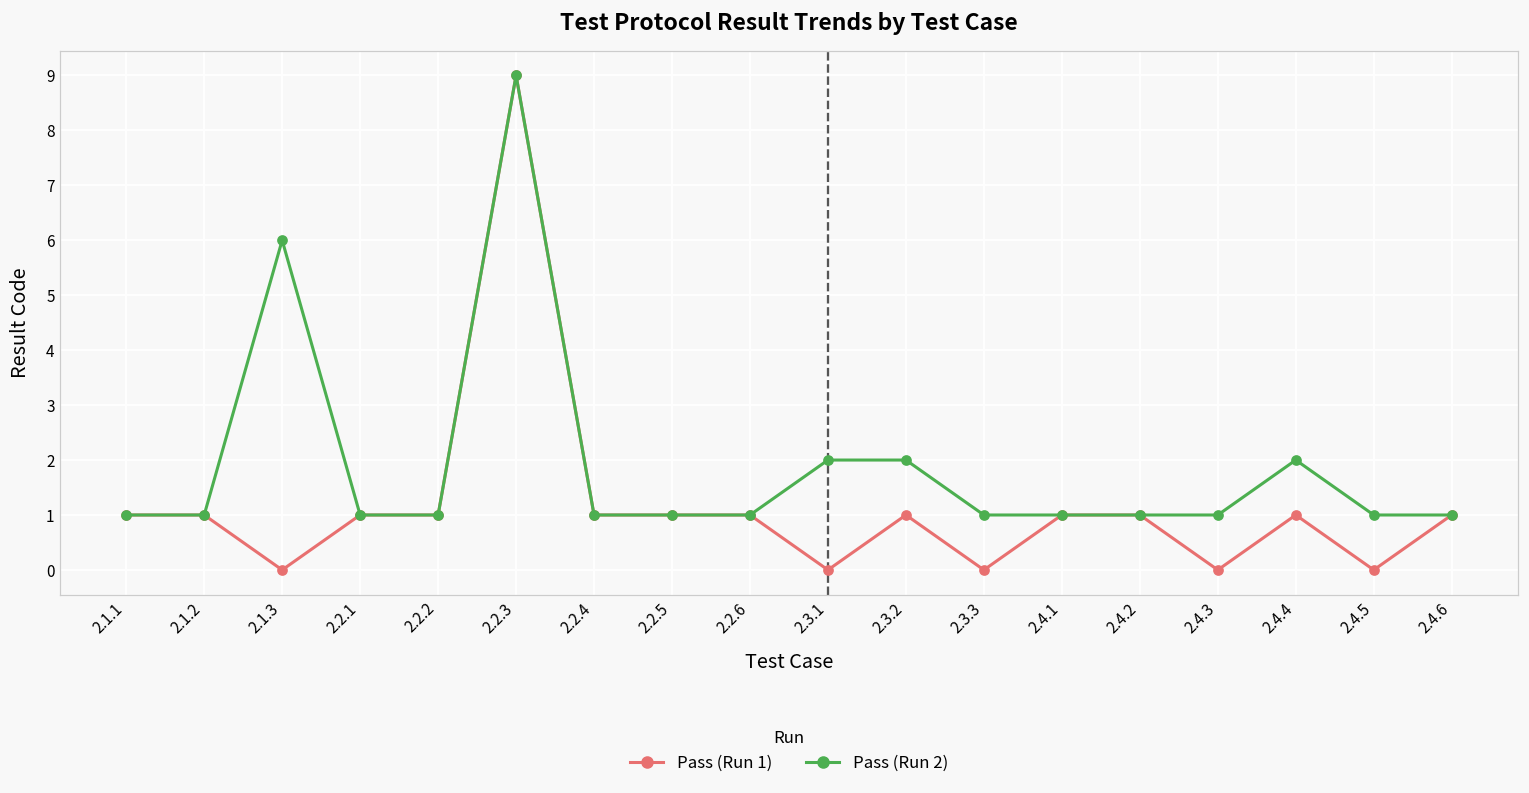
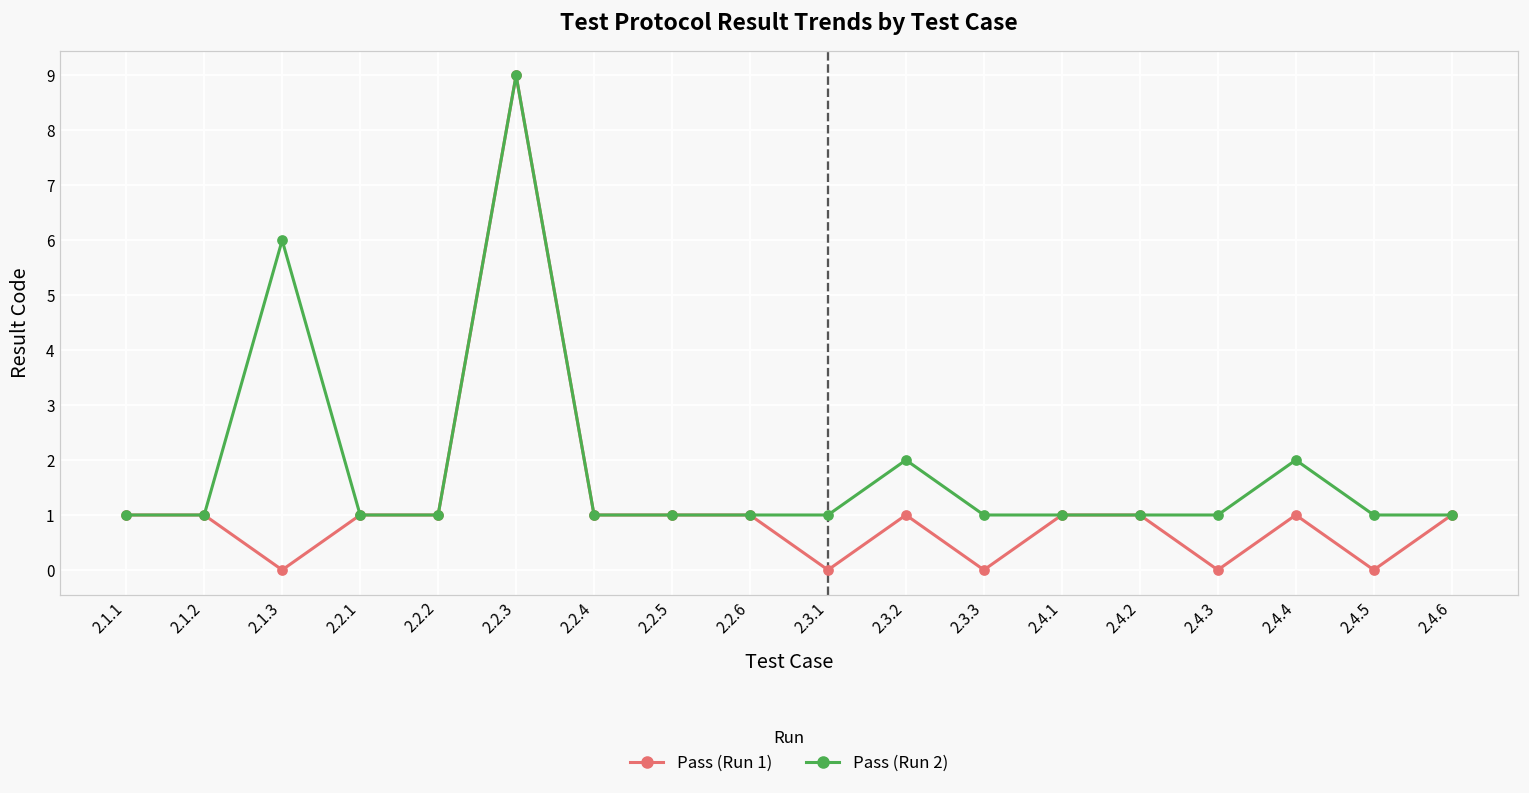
Pass (Run 2), 2.3.1: 2 -> 1
